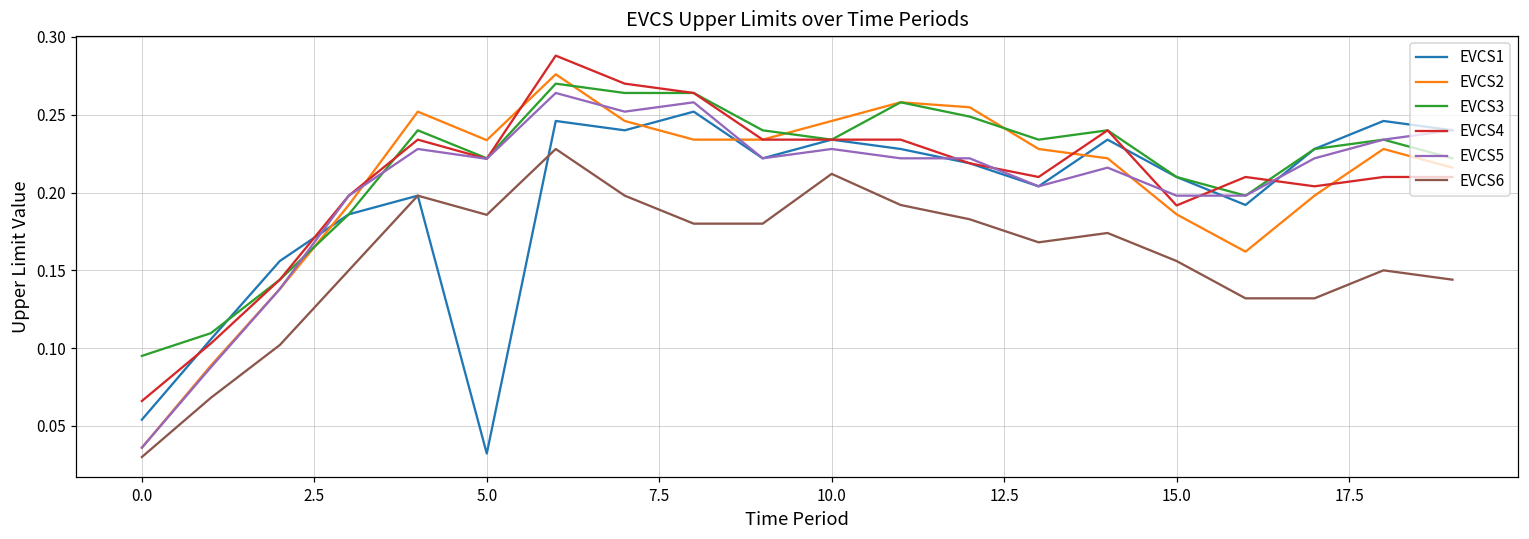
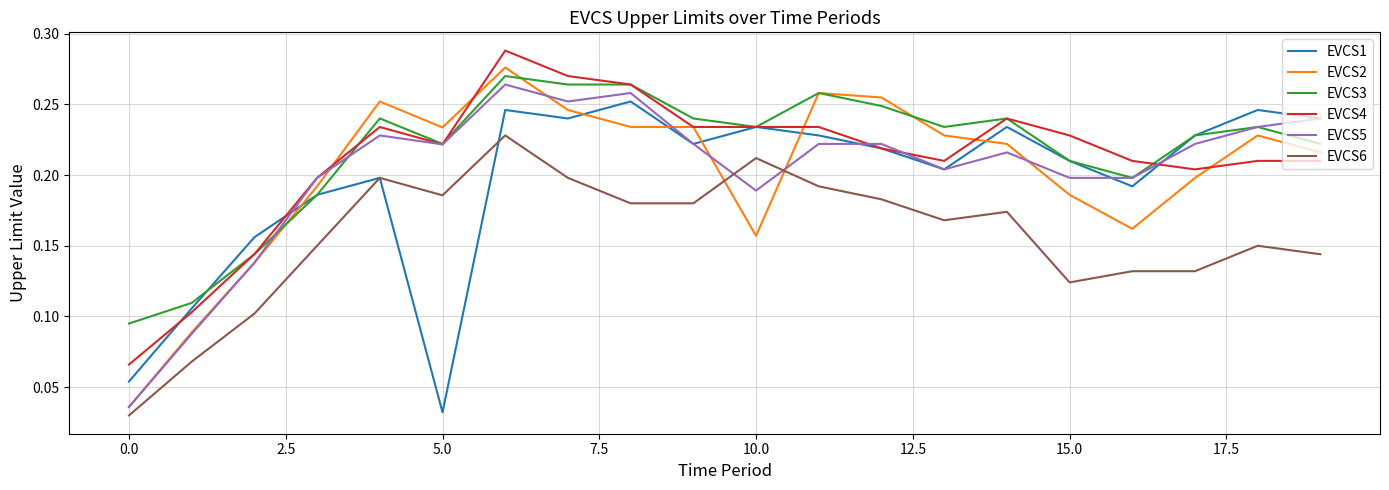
EVCS2, 10.0: 0.246 -> 0.157
EVCS5, 10.0: 0.228 -> 0.189
EVCS4, 15.0: 0.192 -> 0.228
EVCS6, 15.0: 0.156 -> 0.124
